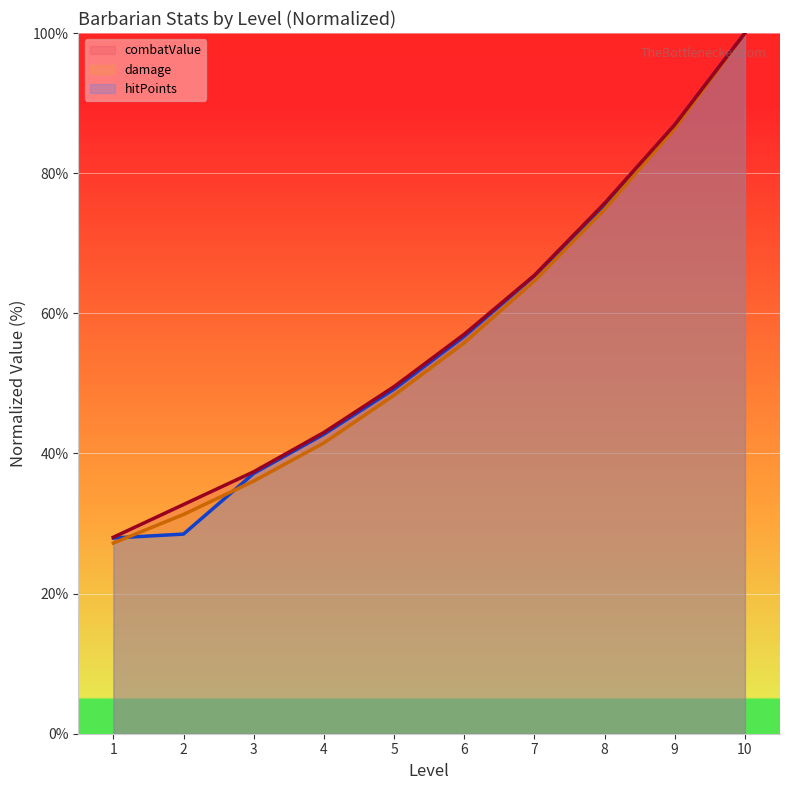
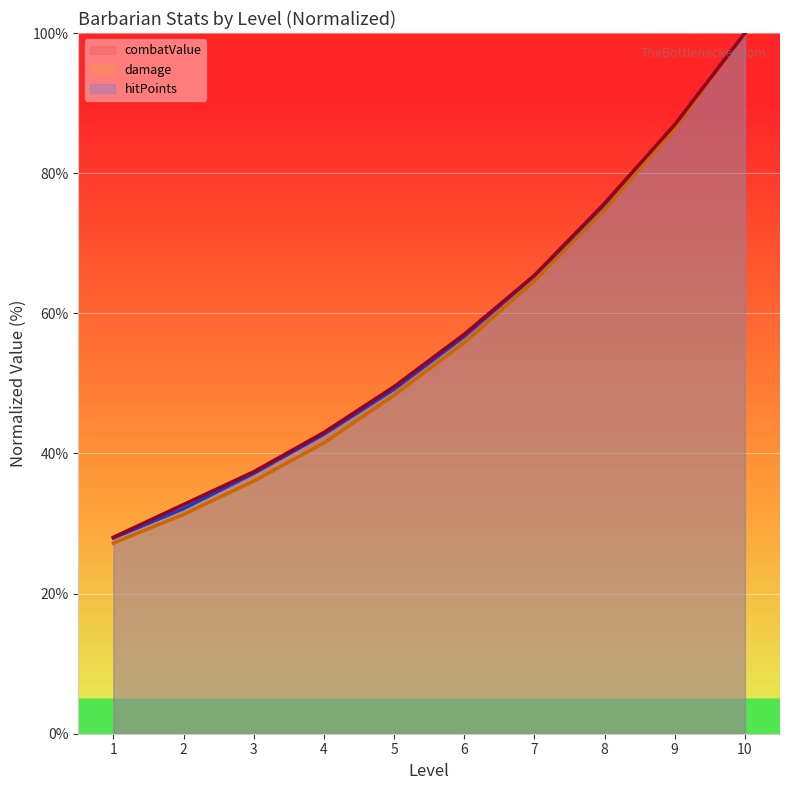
hitPoints, 2: 28% -> 32%
